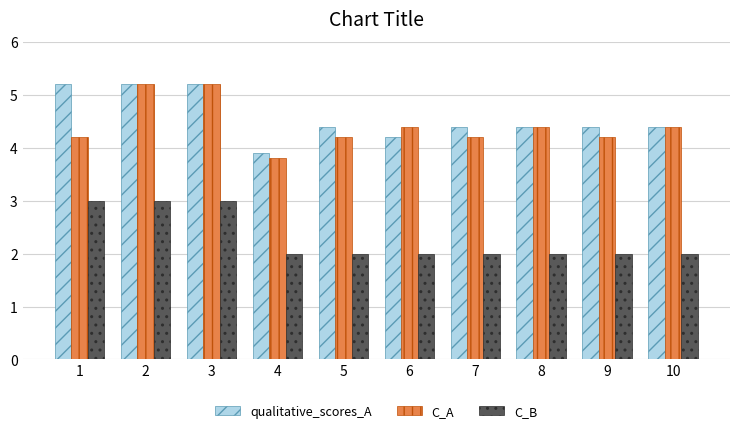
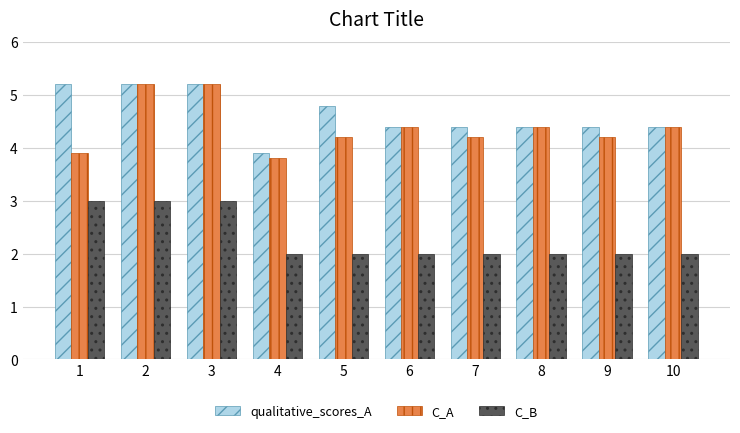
C_A, 1: 4.2 -> 3.9
qualitative_scores_A, 5: 4.4 -> 4.8
qualitative_scores_A, 6: 4.2 -> 4.4
